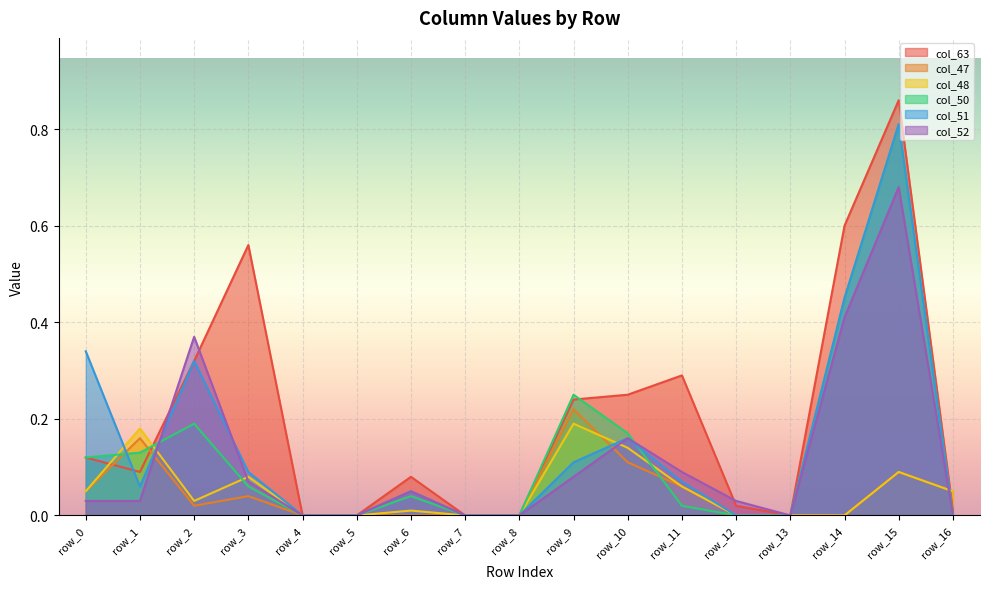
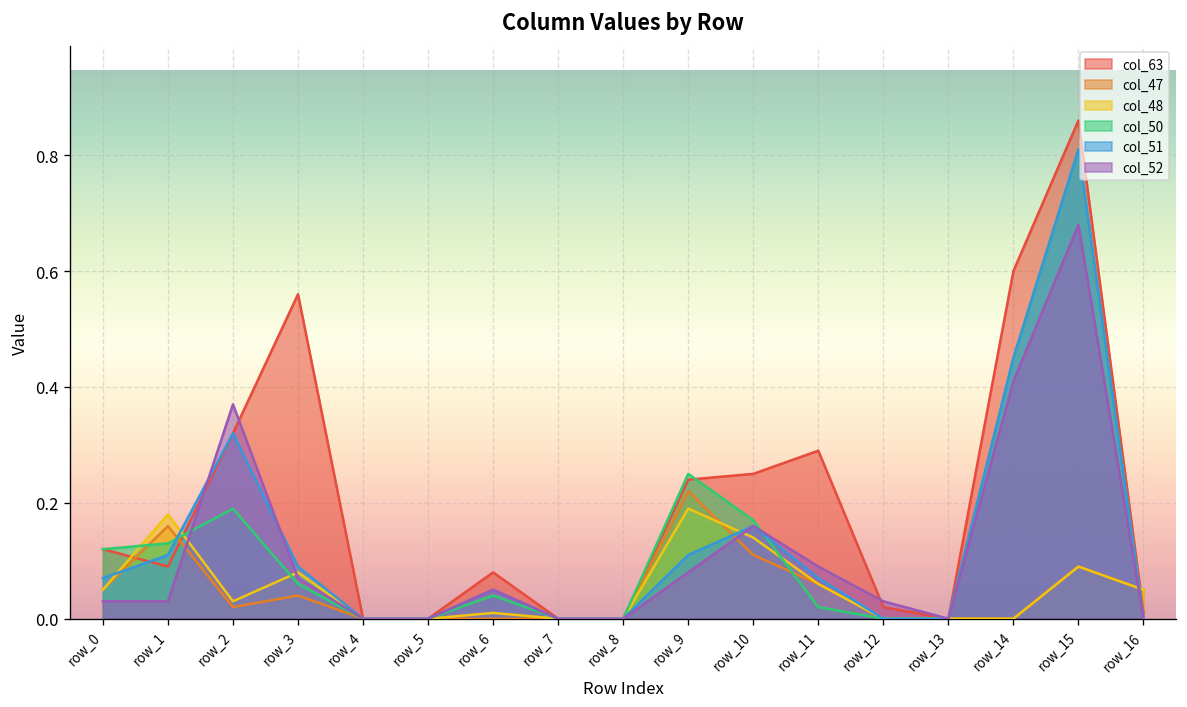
col_51, row_0: 0.34 -> 0.07
col_51, row_1: 0.06 -> 0.11
